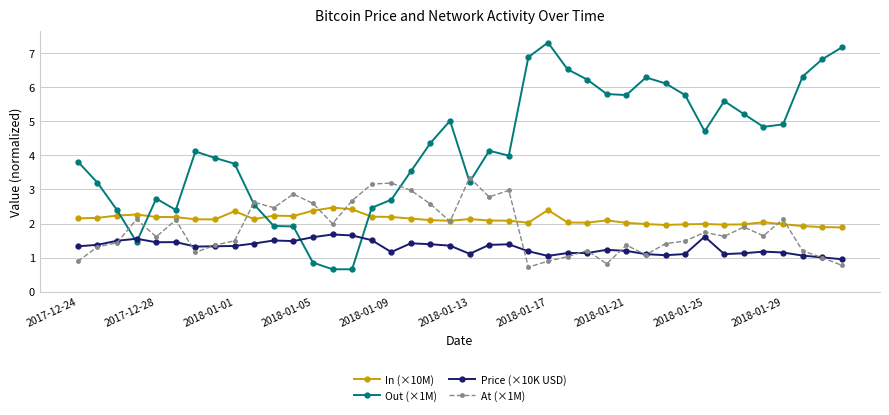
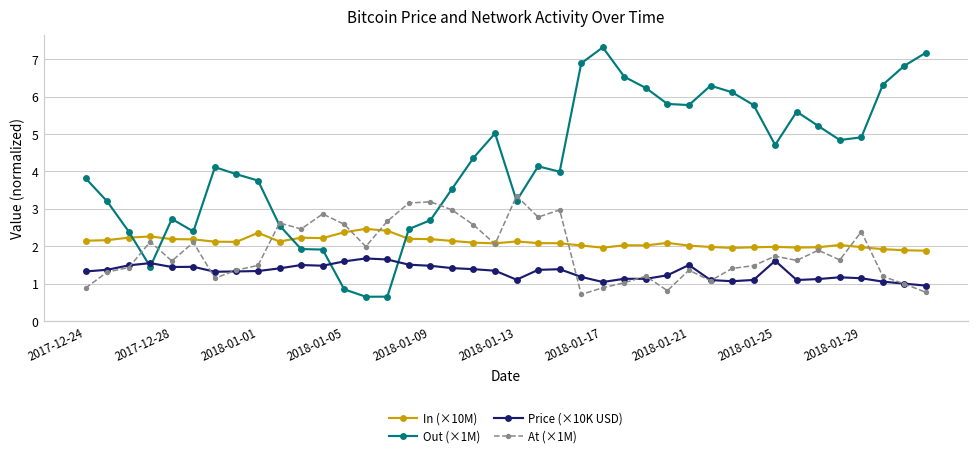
Price (×10K USD), 2018-01-09: 1.2 -> 1.5
In (×10M), 2018-01-17: 2.4 -> 2.0
Price (×10K USD), 2018-01-21: 1.2 -> 1.5
At (×1M), 2018-01-29: 2.1 -> 2.4
